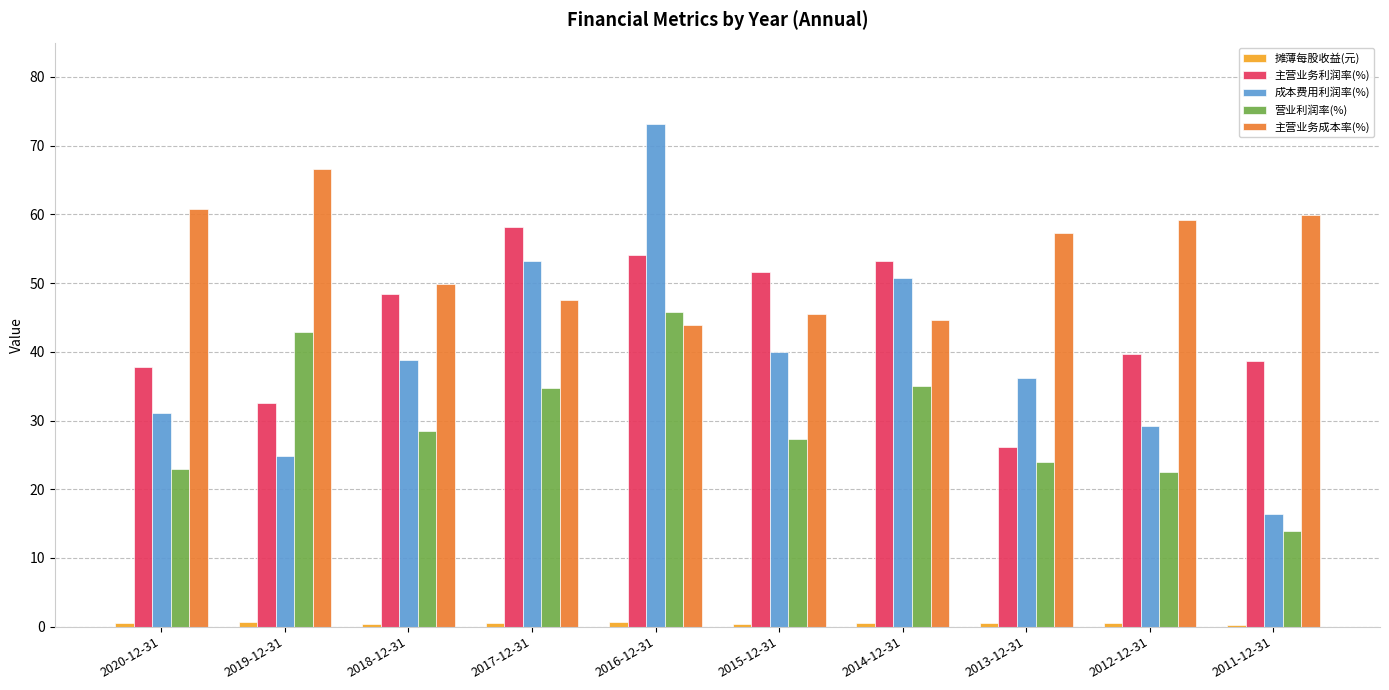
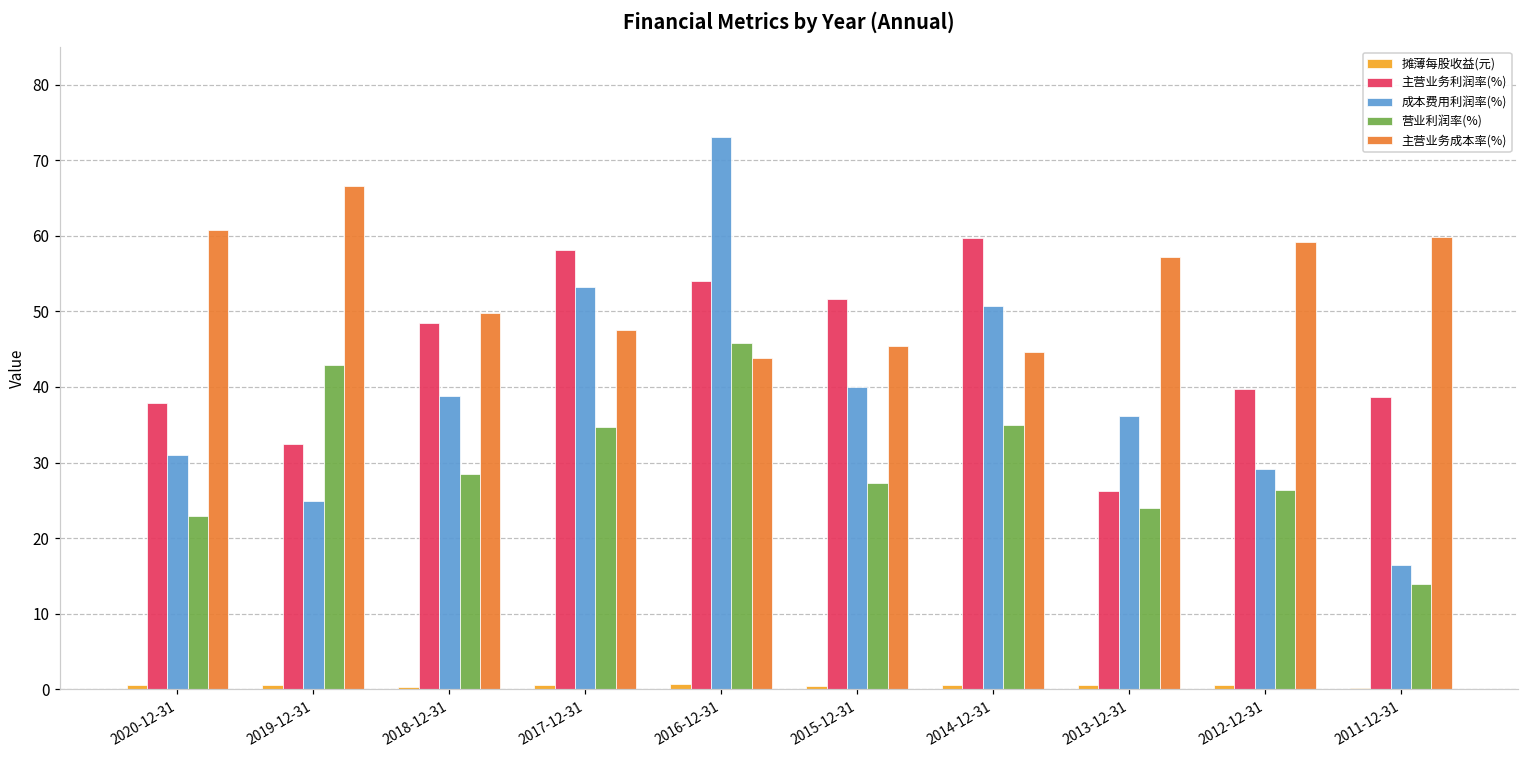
主营业务利润率(%), 2014-12-31: 53 -> 60
营业利润率(%), 2012-12-31: 22 -> 26
